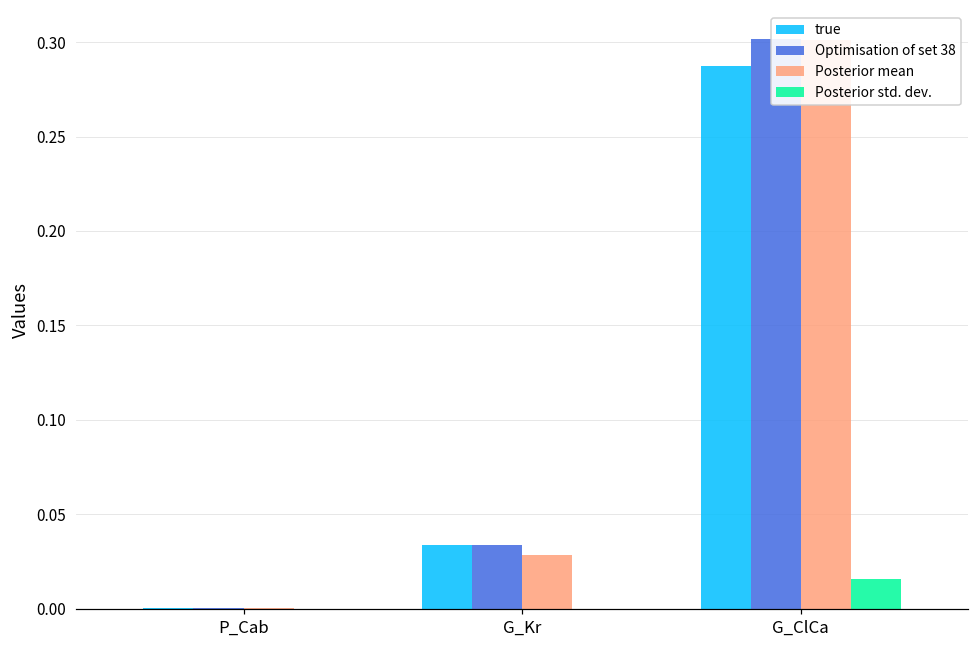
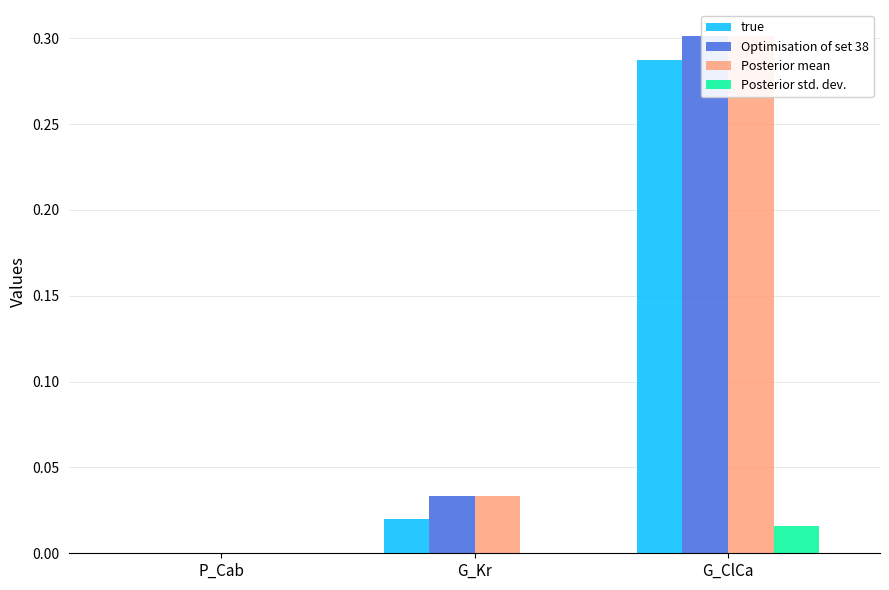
true, G_Kr: 0.034 -> 0.020
Posterior mean, G_Kr: 0.028 -> 0.033
